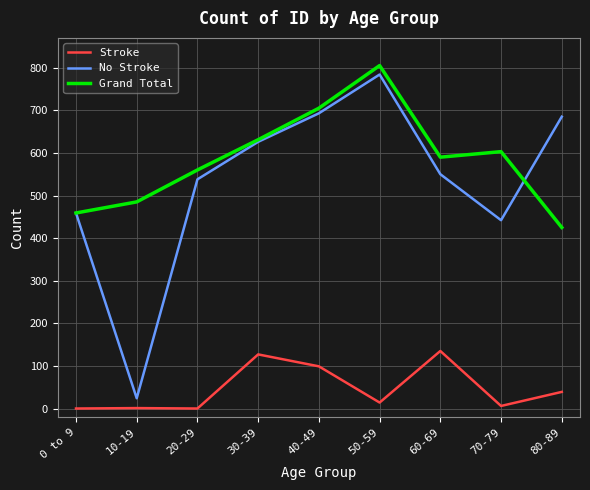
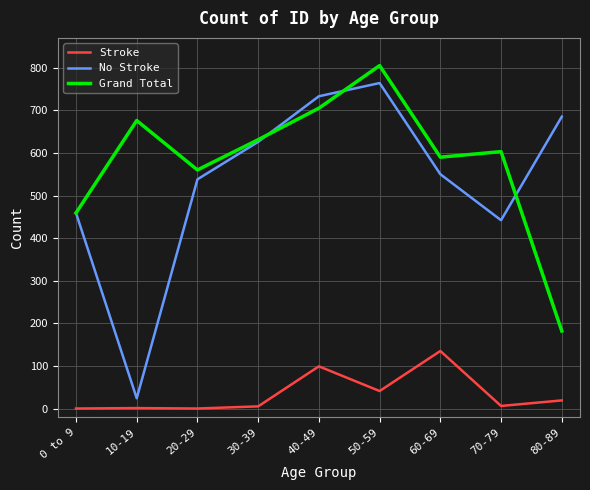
Grand Total, 10-19: 490 -> 680
Stroke, 30-39: 130 -> 10
No Stroke, 40-49: 690 -> 730
Stroke, 50-59: 10 -> 40
No Stroke, 50-59: 780 -> 760
Stroke, 80-89: 40 -> 20
Grand Total, 80-89: 430 -> 180
